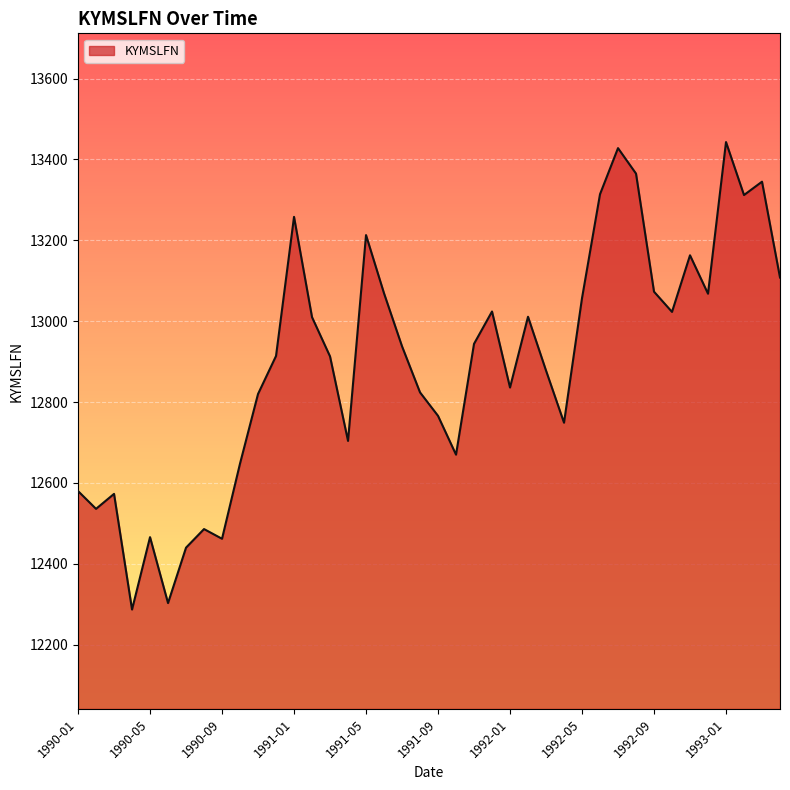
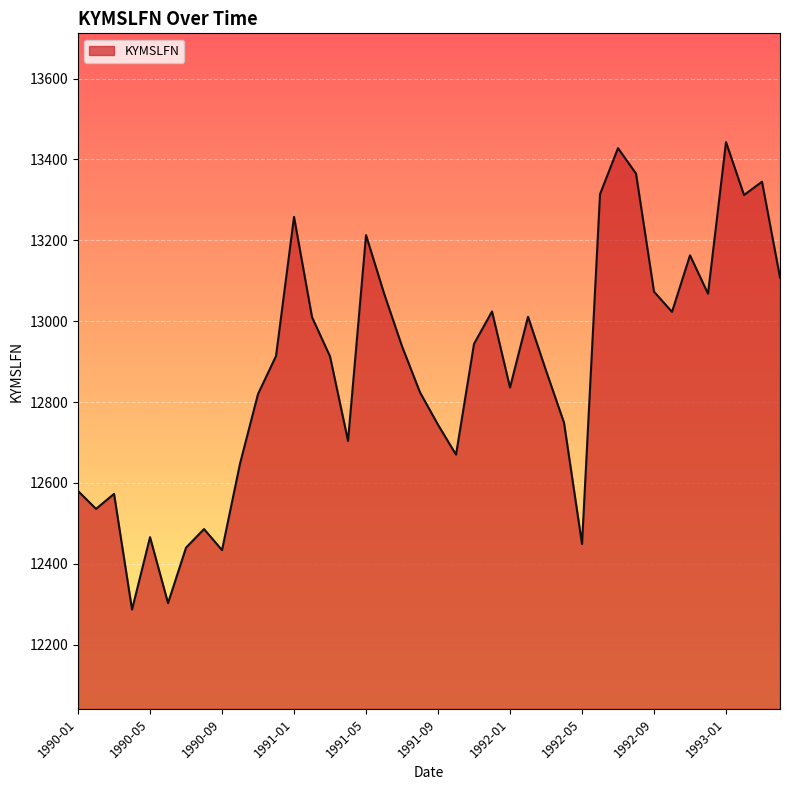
1990-09: 12460 -> 12430
1991-09: 12770 -> 12740
1992-05: 13060 -> 12450
